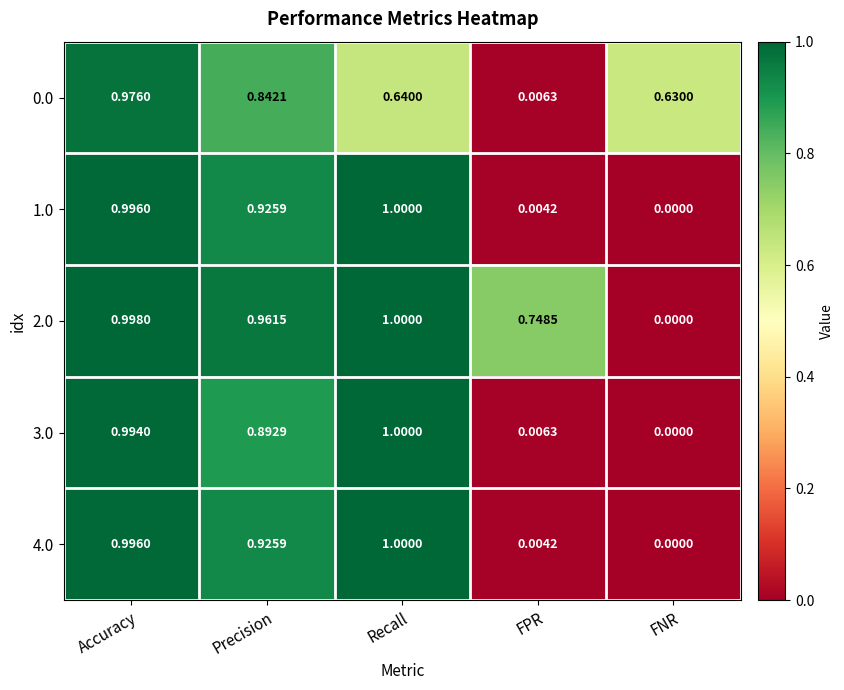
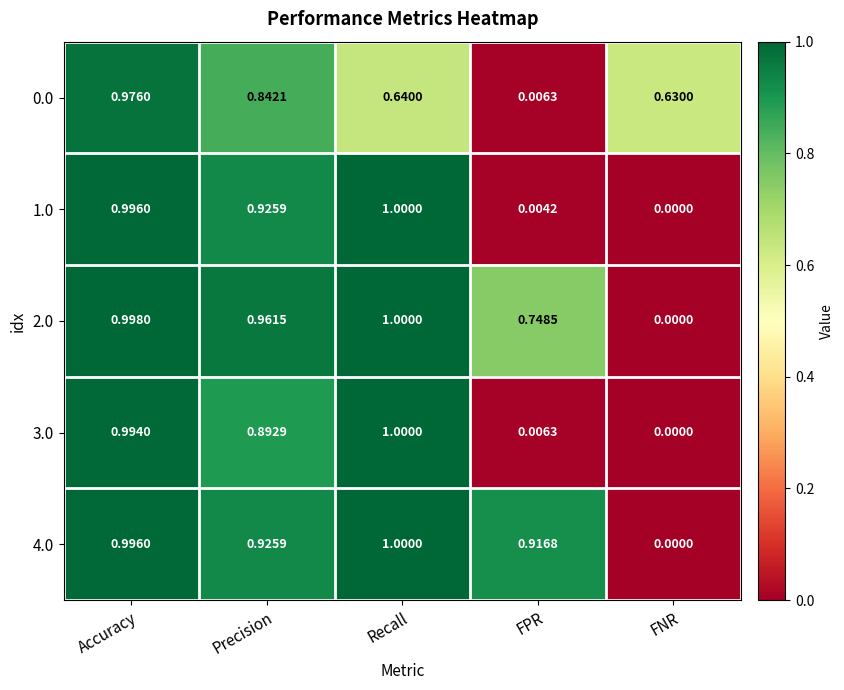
4.0, FPR: 0.0042 -> 0.9168
